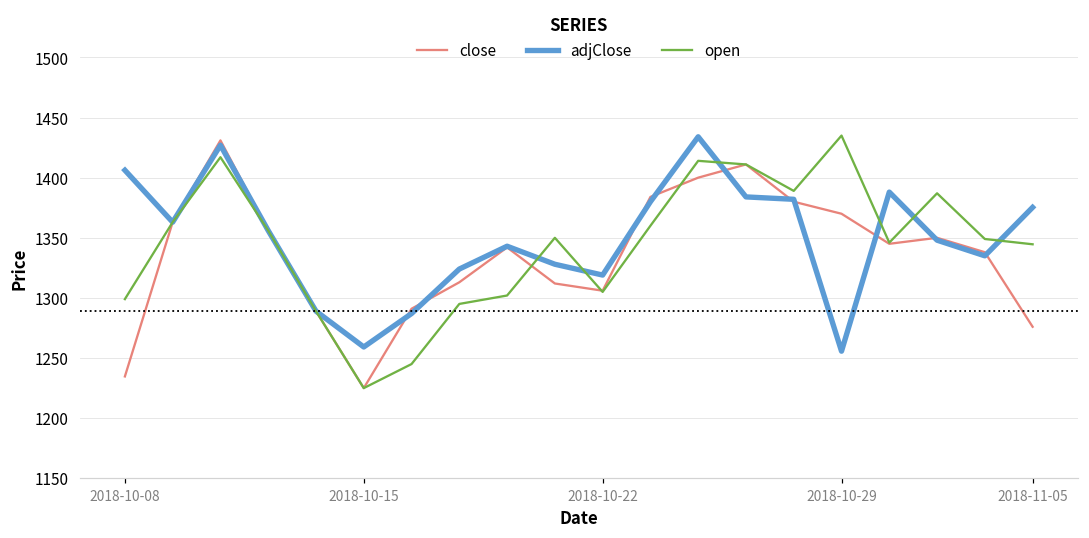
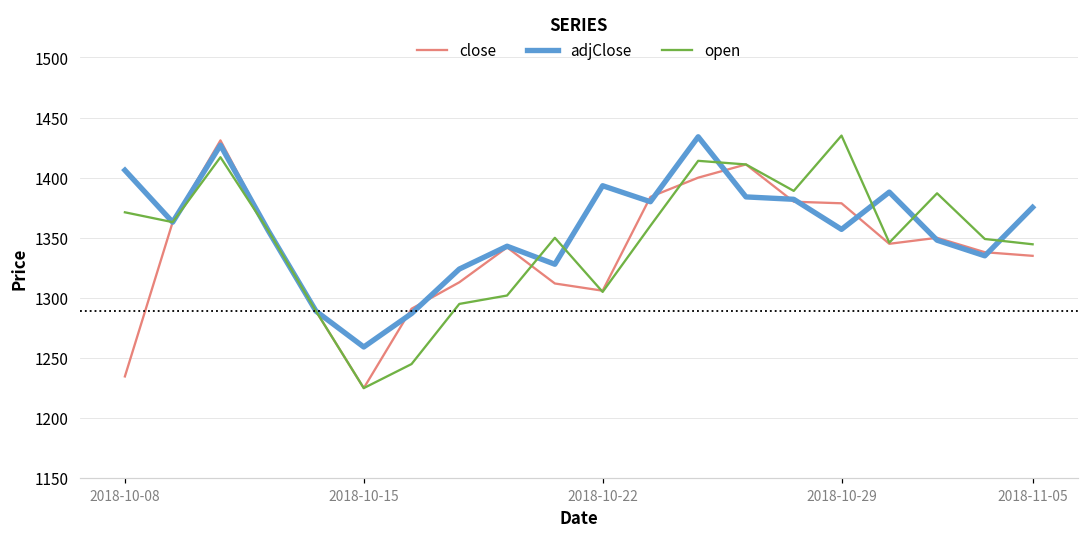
open, 2018-10-08: 1299 -> 1371
adjClose, 2018-10-22: 1319 -> 1393
close, 2018-10-29: 1370 -> 1379
adjClose, 2018-10-29: 1256 -> 1357
close, 2018-11-05: 1276 -> 1335
